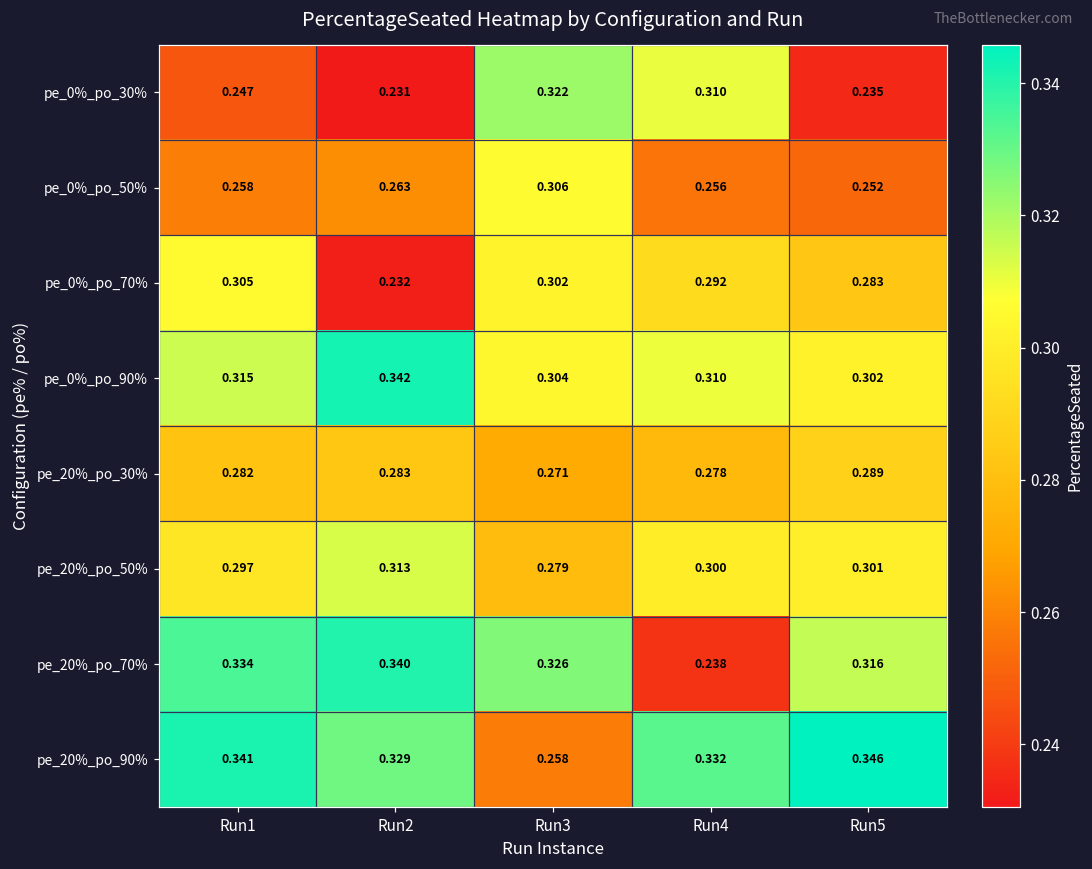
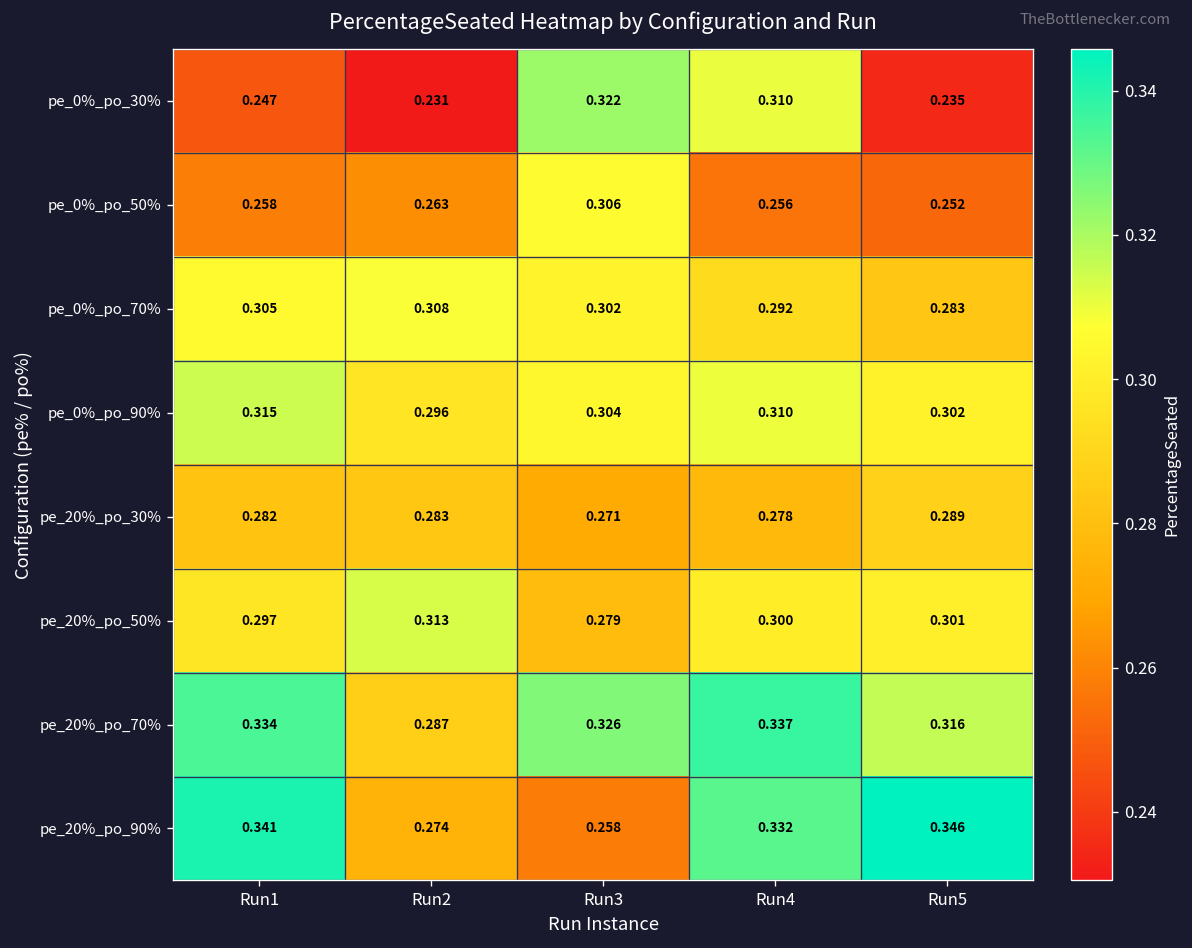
pe_0%_po_70%, Run2: 0.232 -> 0.308
pe_0%_po_90%, Run2: 0.342 -> 0.296
pe_20%_po_70%, Run2: 0.340 -> 0.287
pe_20%_po_70%, Run4: 0.238 -> 0.337
pe_20%_po_90%, Run2: 0.329 -> 0.274
